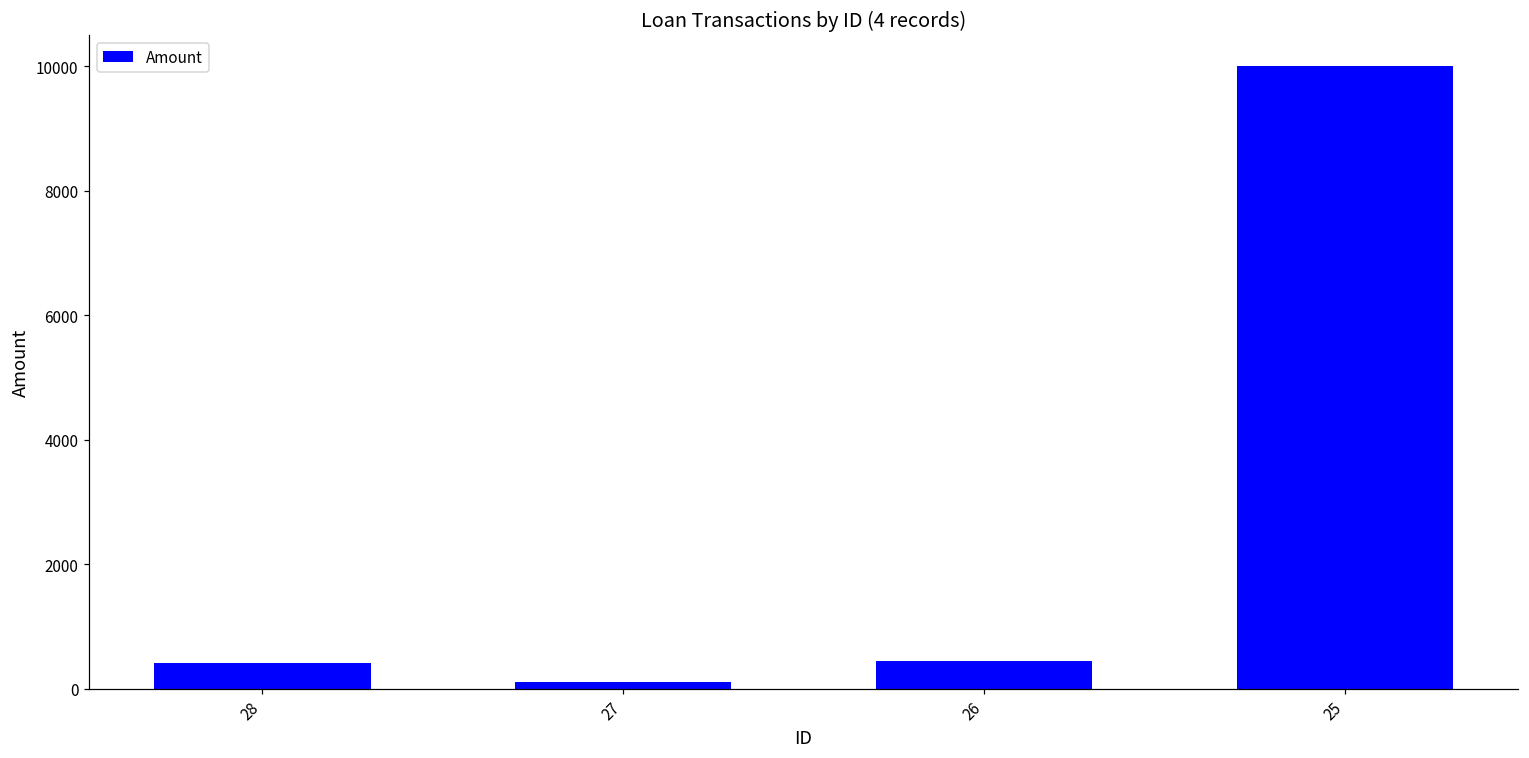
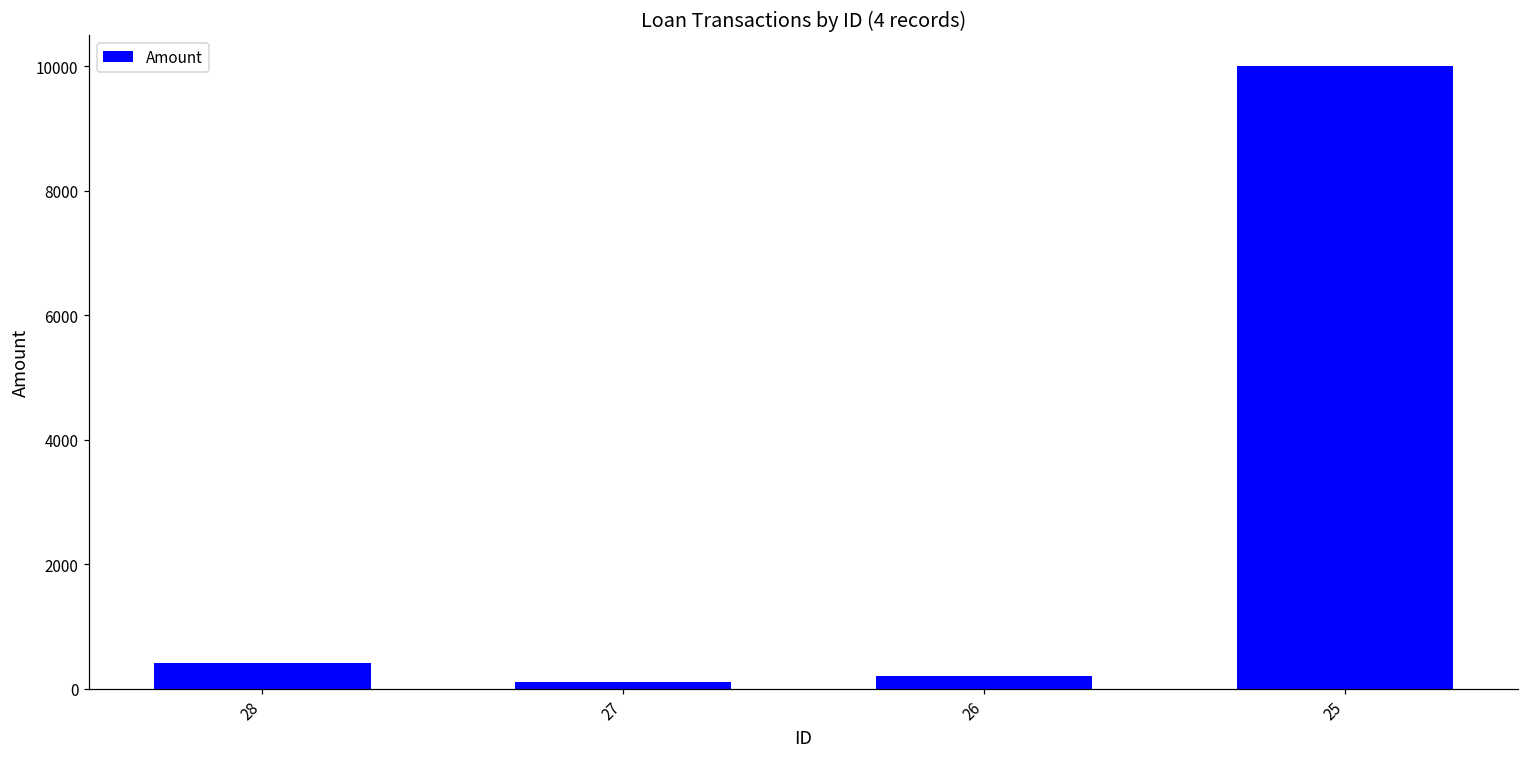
26: 400 -> 200
